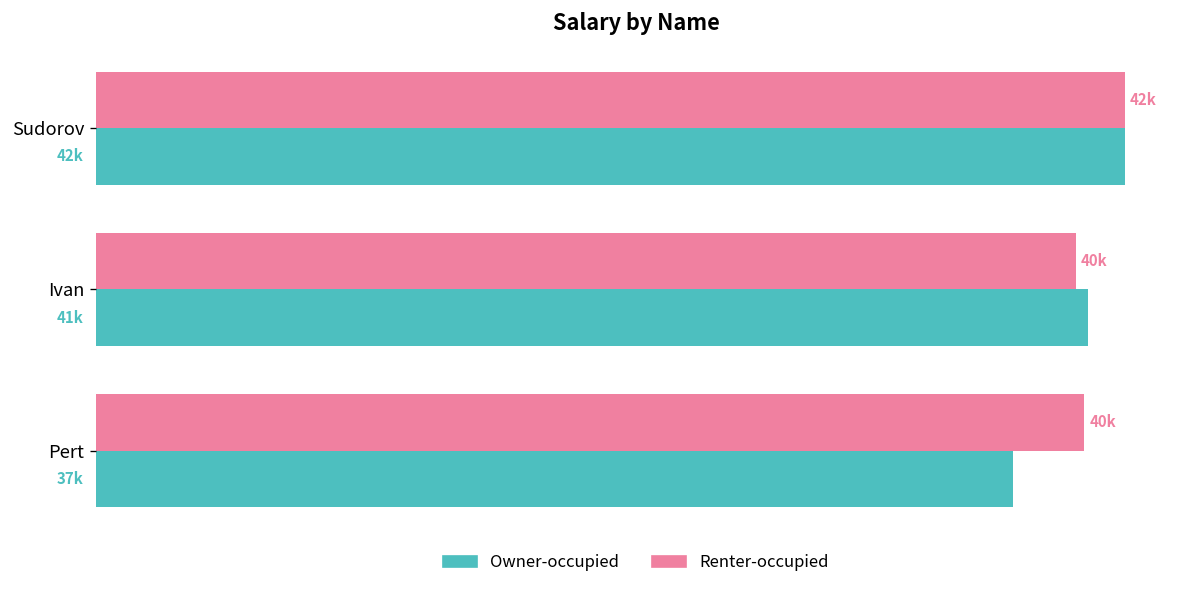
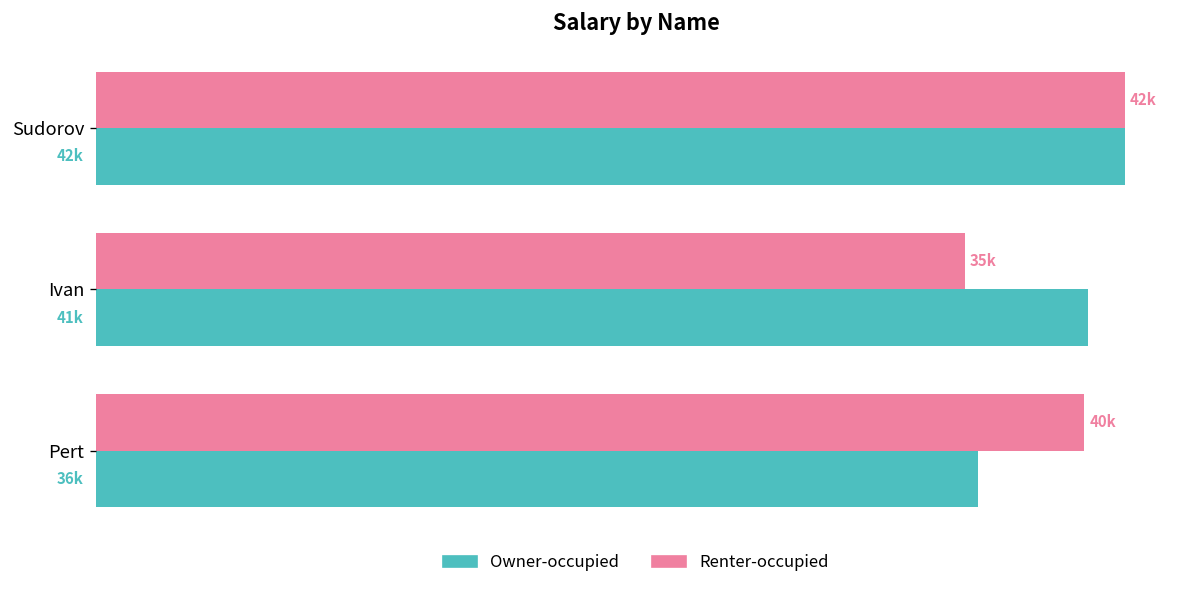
Renter-occupied, Ivan: 40k -> 35k
Owner-occupied, Pert: 37k -> 36k
